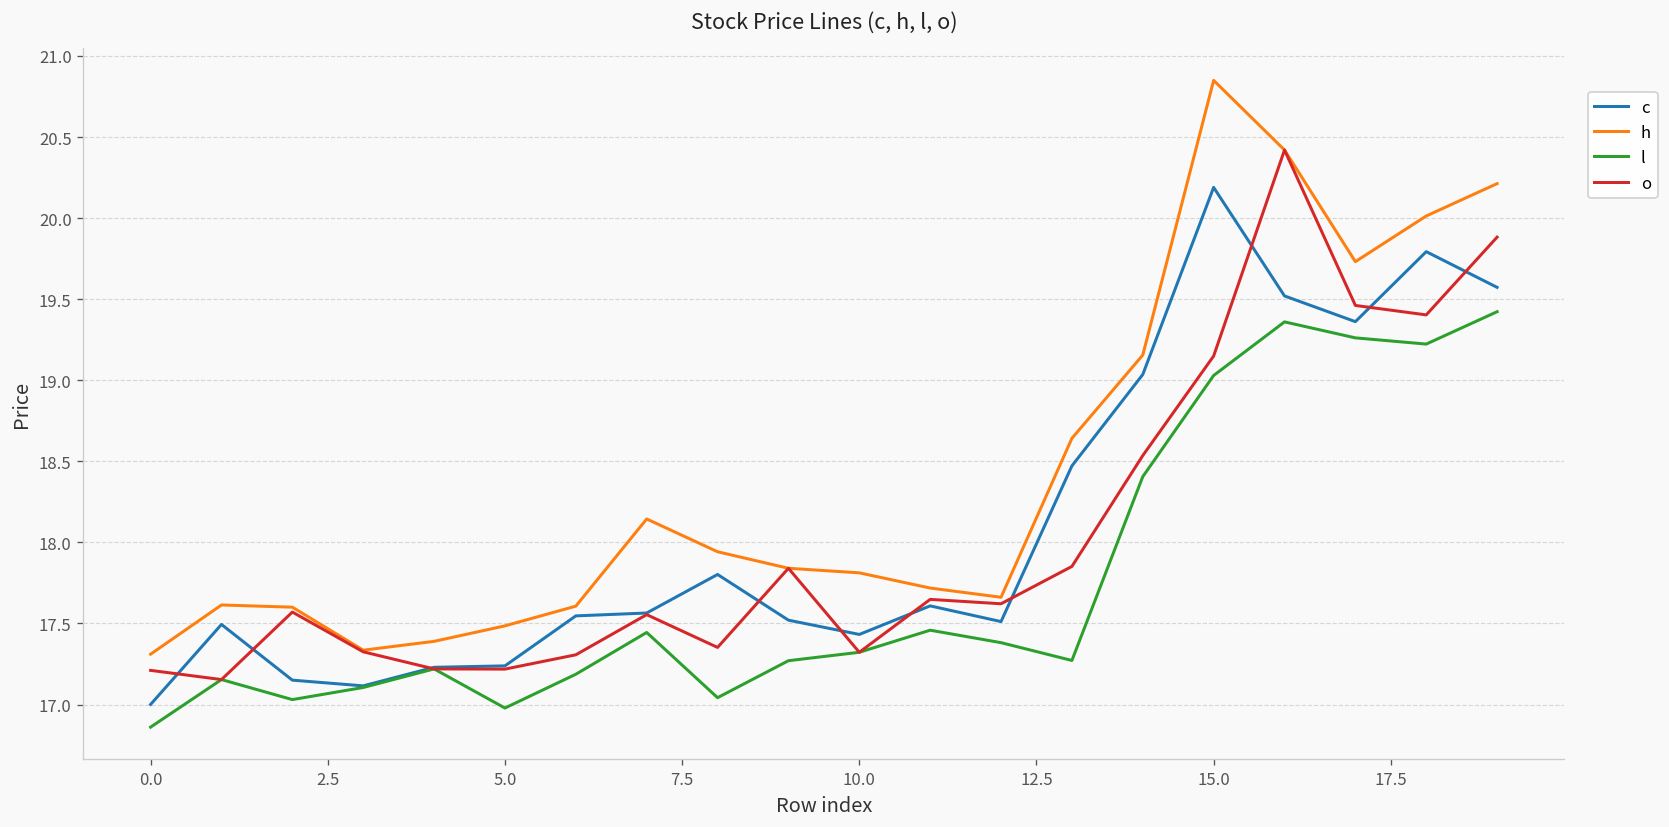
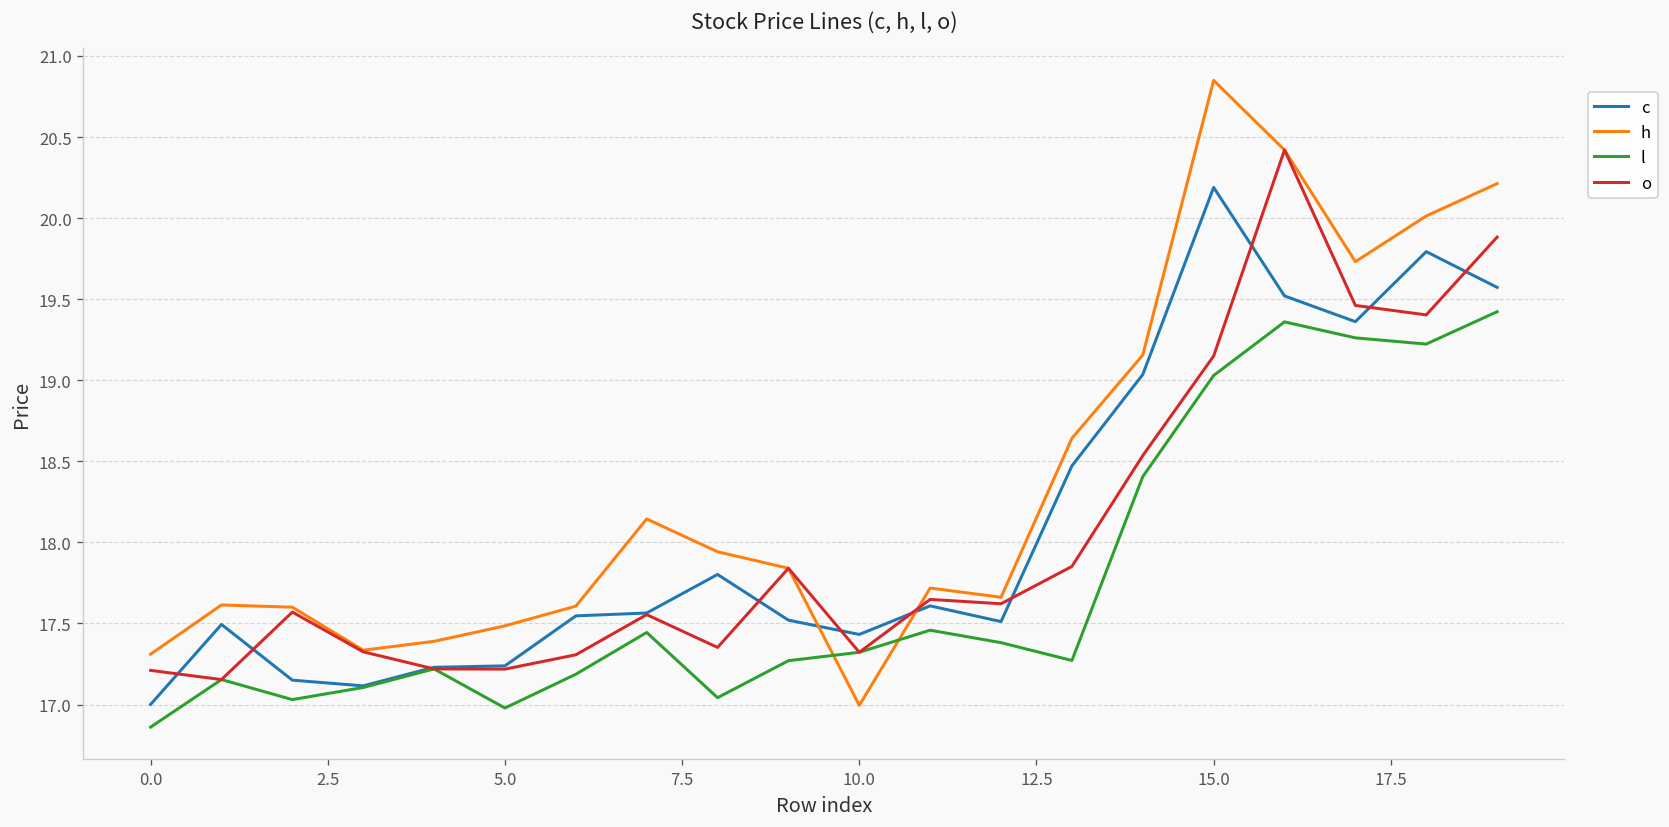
h, 10.0: 17.81 -> 17.00
